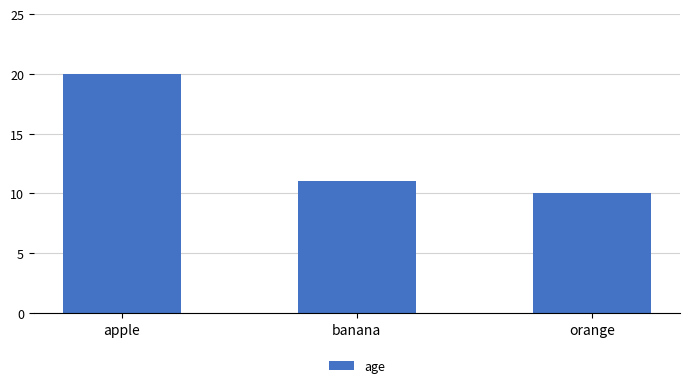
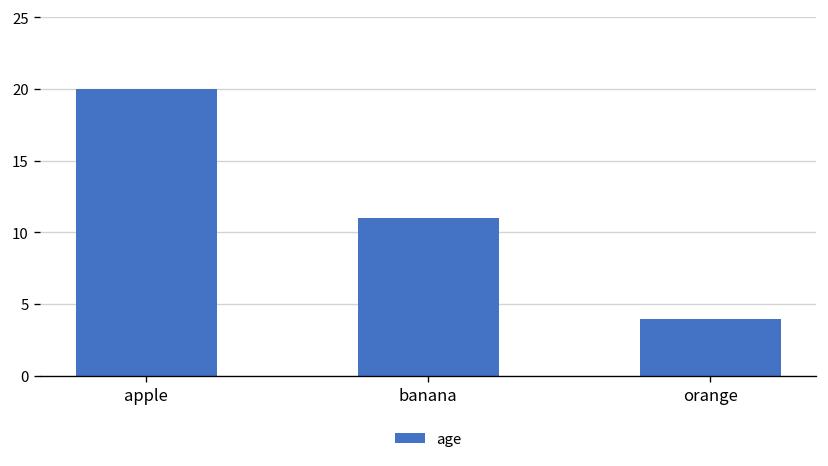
orange: 10 -> 4
